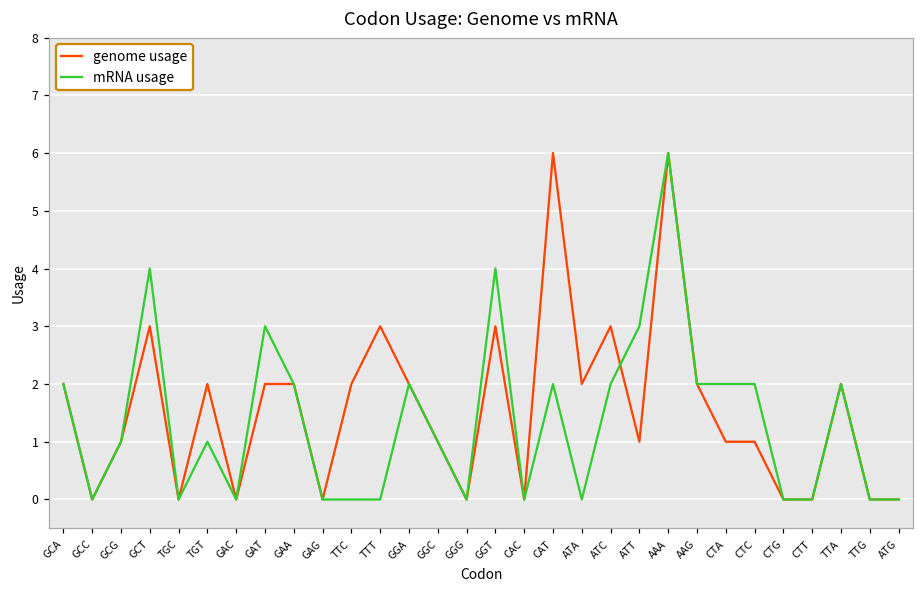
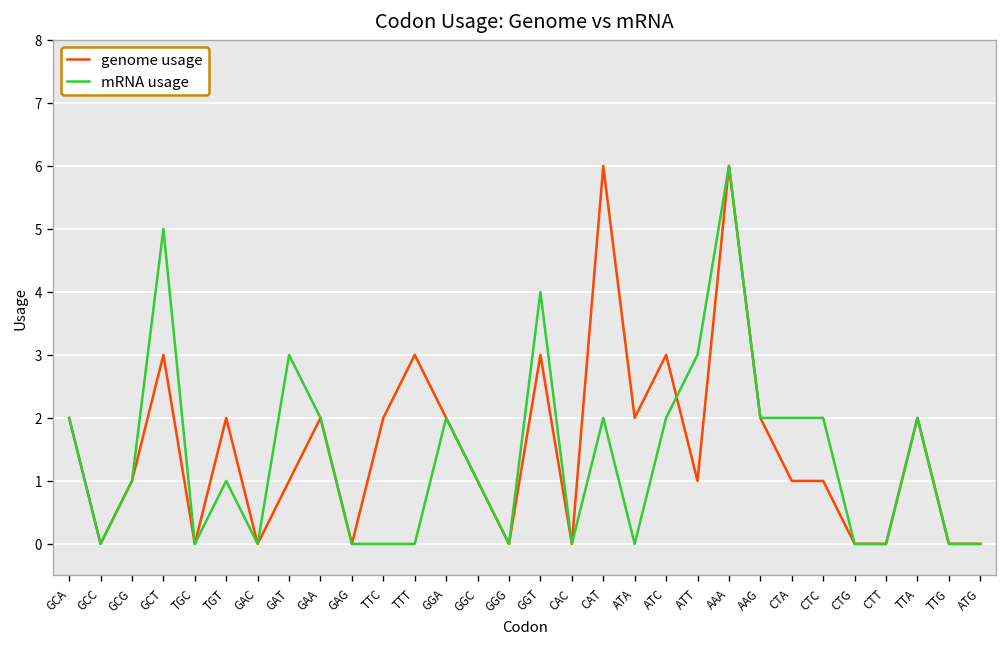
mRNA usage, GCT: 4 -> 5
genome usage, GAT: 2 -> 1
